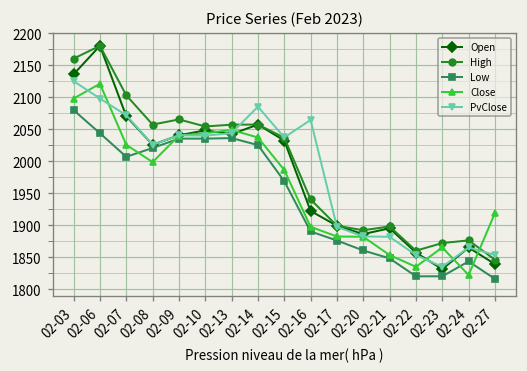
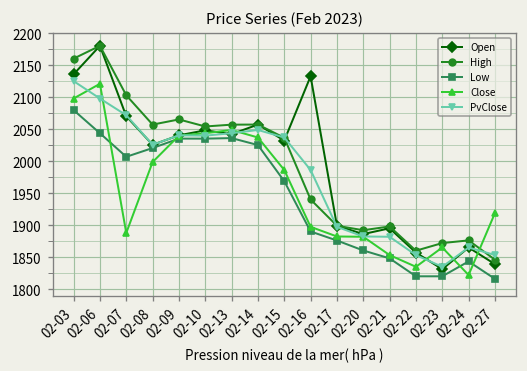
Close, 02-07: 2030 -> 1890
PvClose, 02-14: 2080 -> 2050
Open, 02-16: 1920 -> 2130
PvClose, 02-16: 2060 -> 1990
